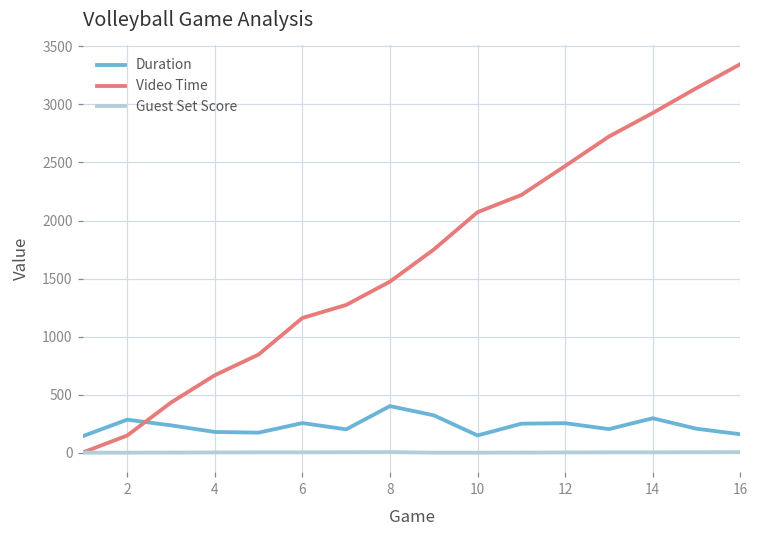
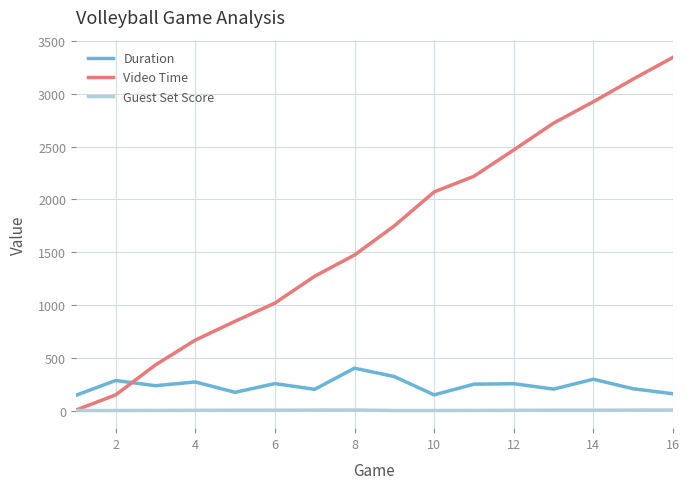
Duration, 4: 180 -> 270
Video Time, 6: 1160 -> 1020
